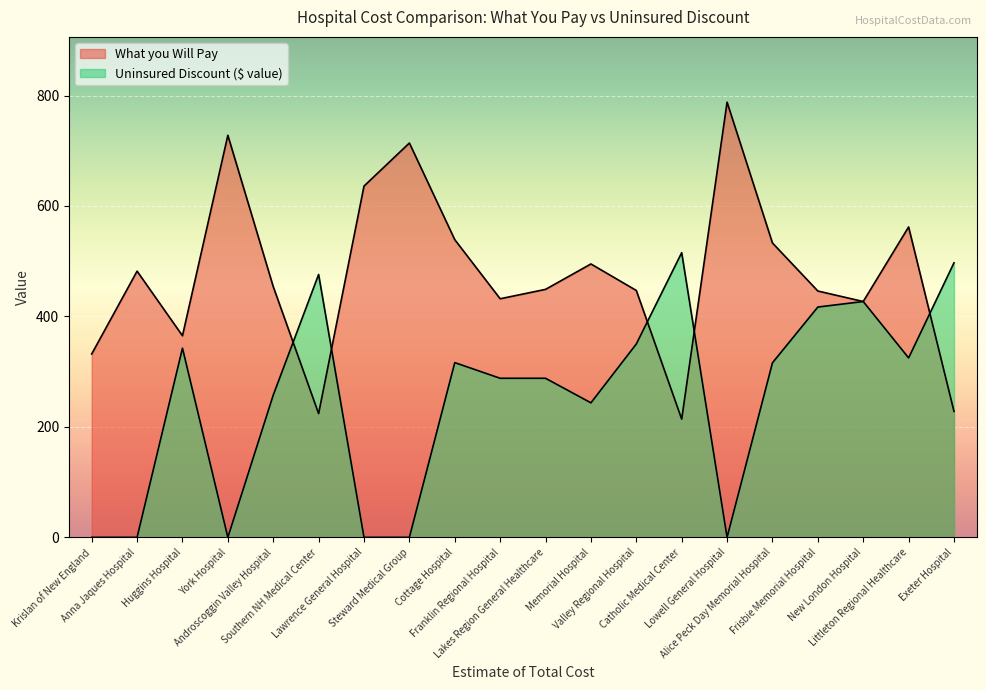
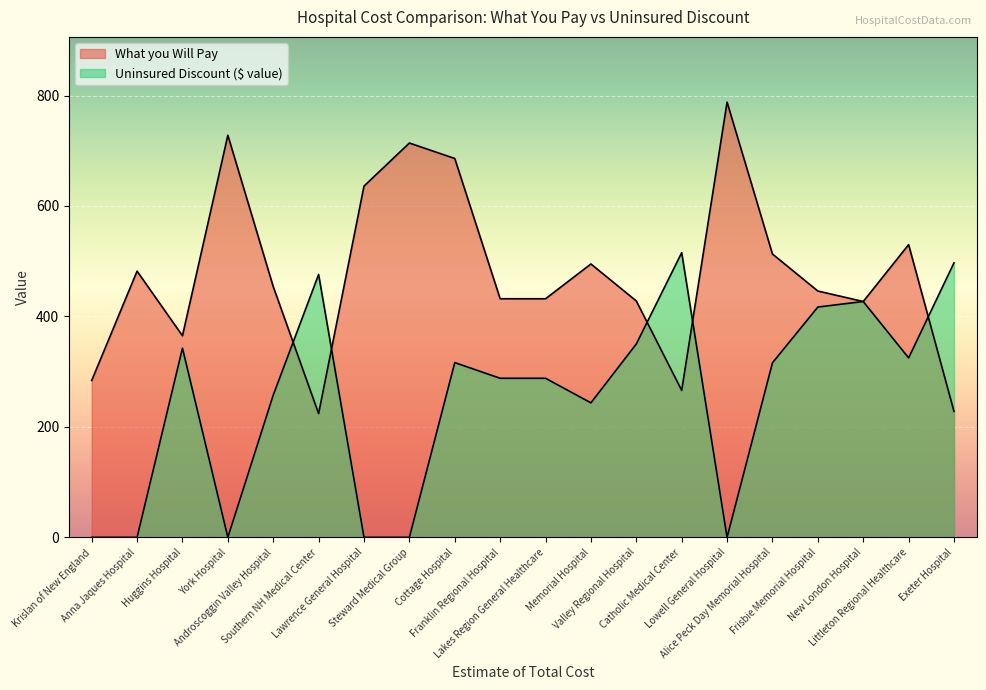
What you Will Pay, Krislan of New England: 330 -> 280
What you Will Pay, Cottage Hospital: 540 -> 690
What you Will Pay, Lakes Region General Healthcare: 450 -> 430
What you Will Pay, Valley Regional Hospital: 450 -> 430
What you Will Pay, Catholic Medical Center: 210 -> 270
What you Will Pay, Alice Peck Day Memorial Hospital: 530 -> 510
What you Will Pay, Littleton Regional Healthcare: 560 -> 530
